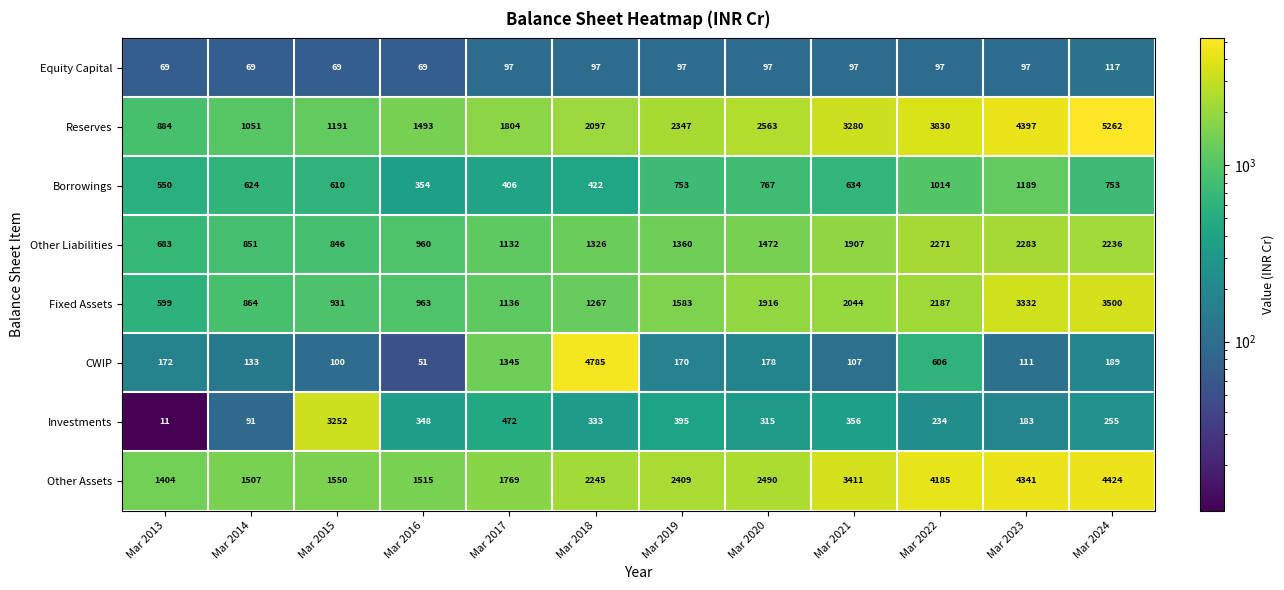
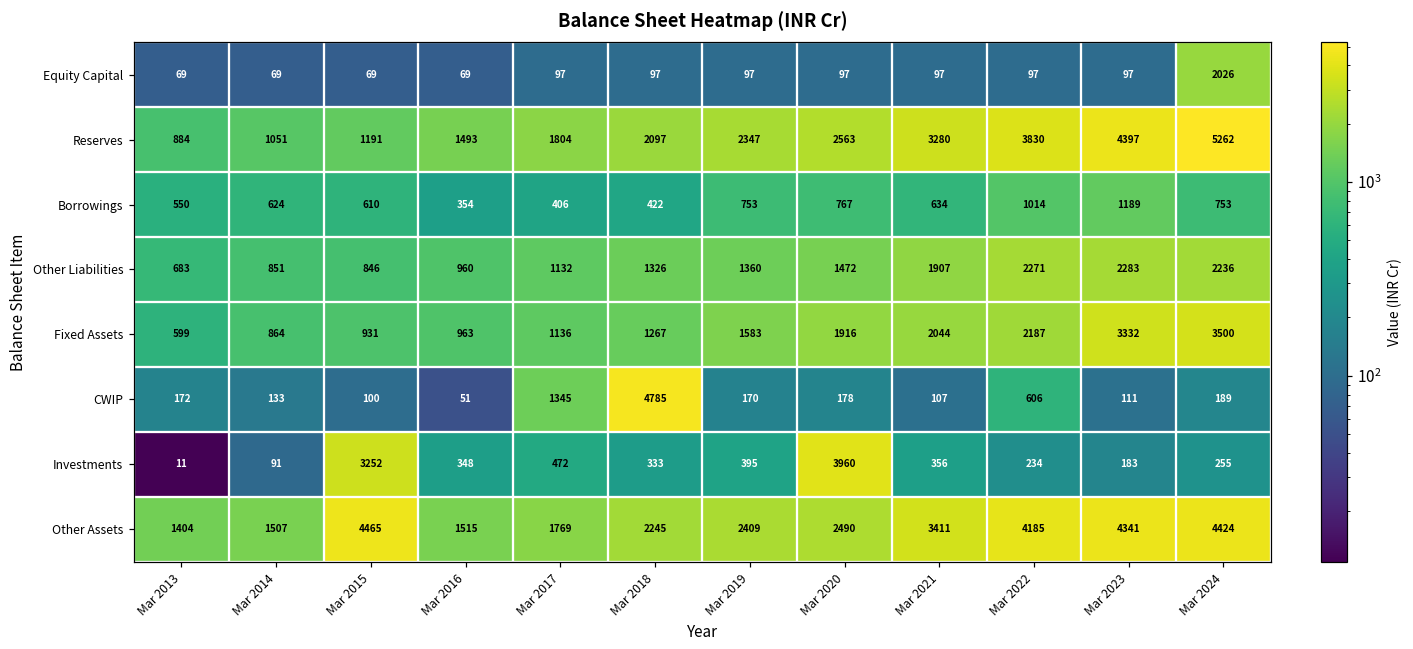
Equity Capital, Mar 2024: 117 -> 2026
Investments, Mar 2020: 315 -> 3960
Other Assets, Mar 2015: 1550 -> 4465
